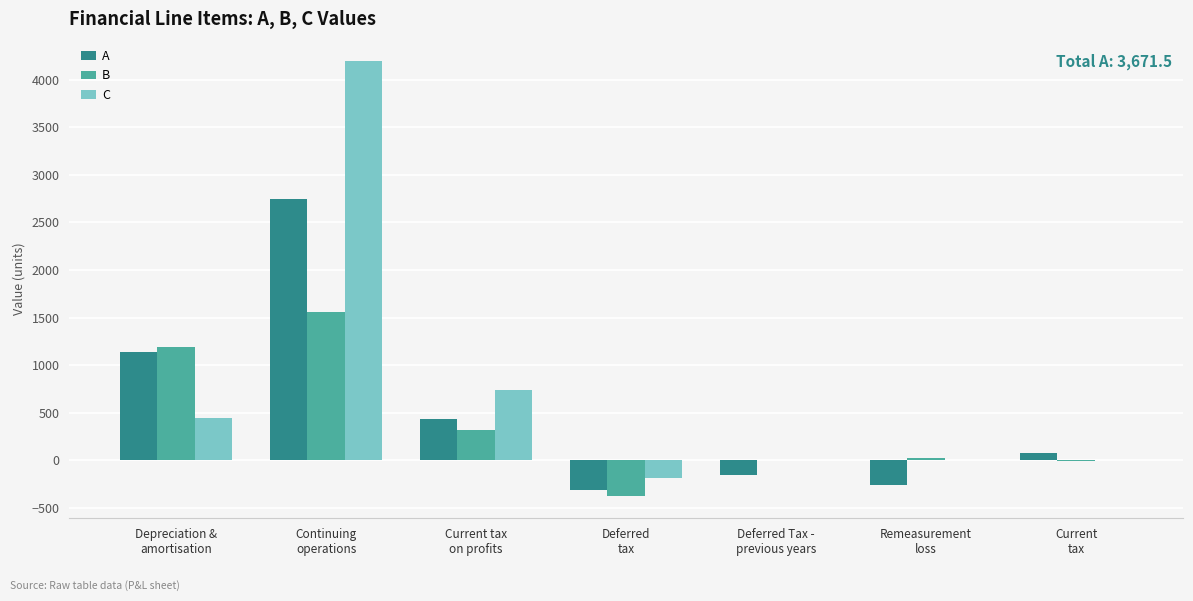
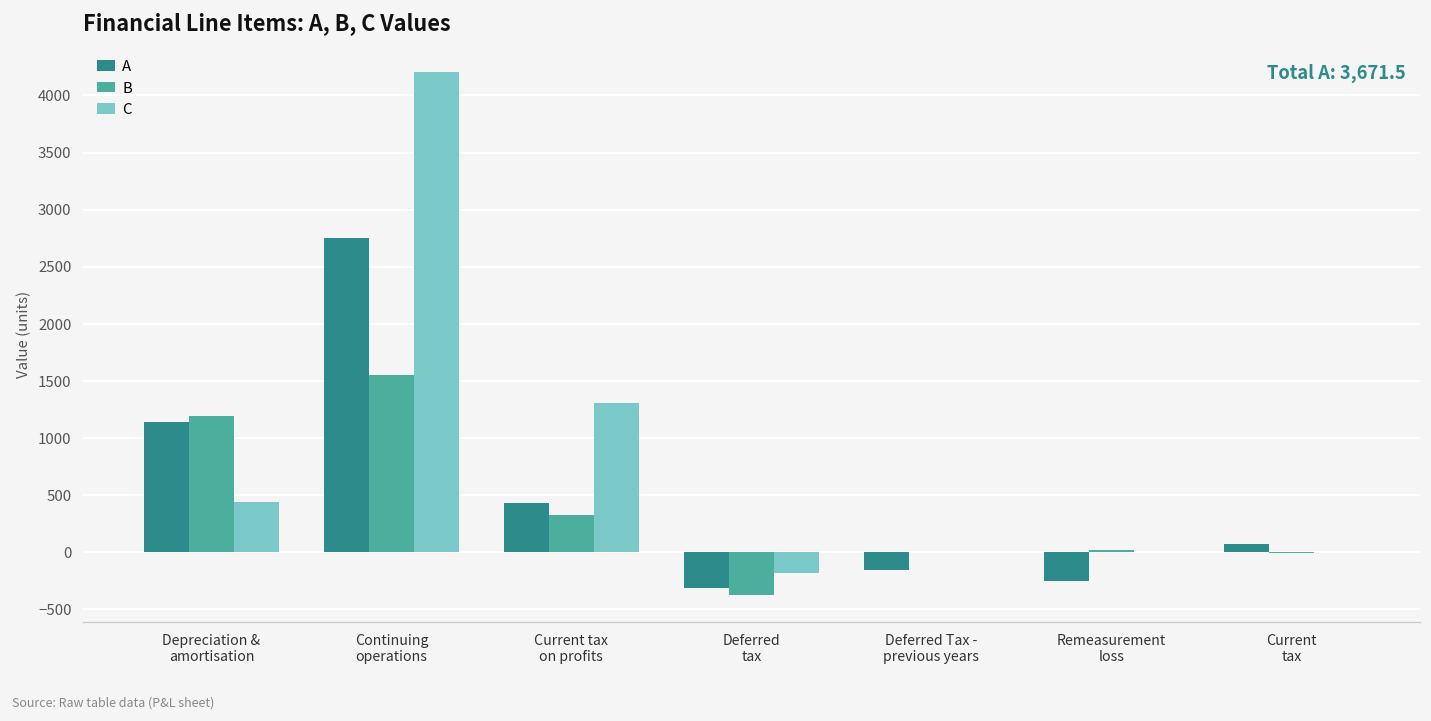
C, Current tax on profits: 700 -> 1300
